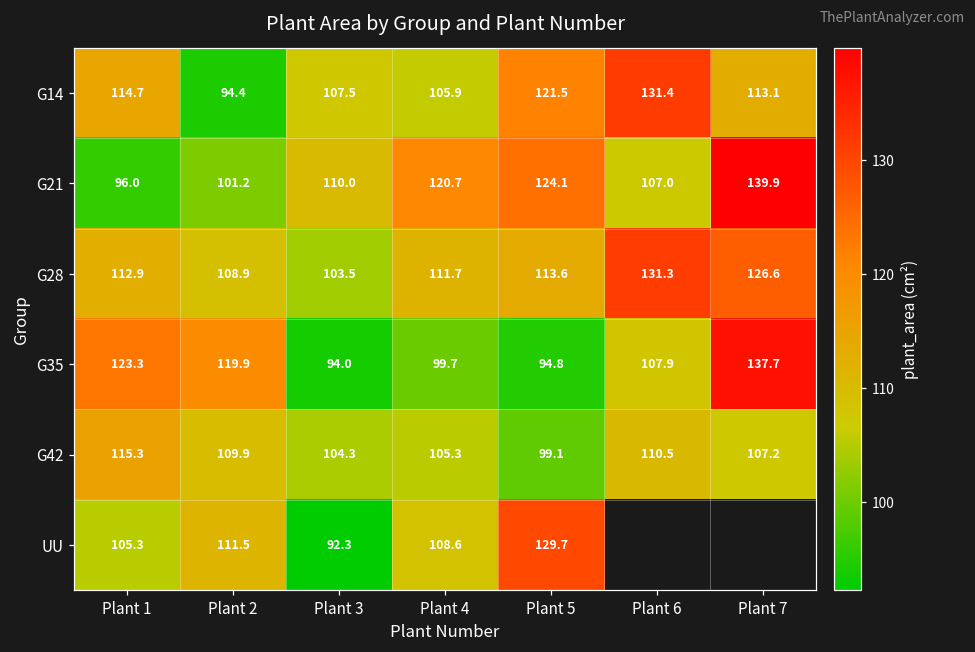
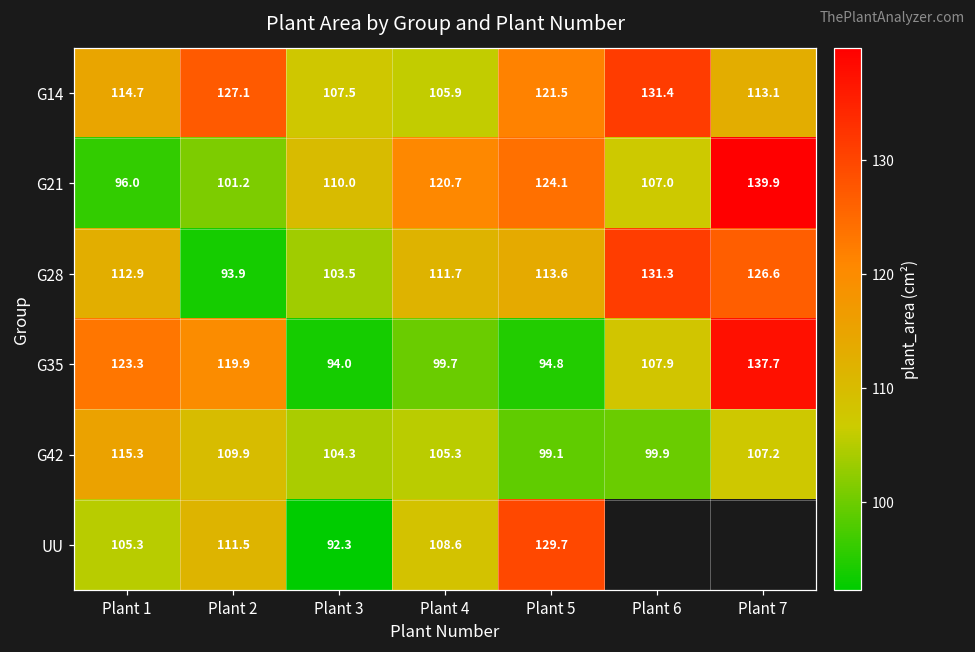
G14, Plant 2: 94.4 -> 127.1
G28, Plant 2: 108.9 -> 93.9
G42, Plant 6: 110.5 -> 99.9
